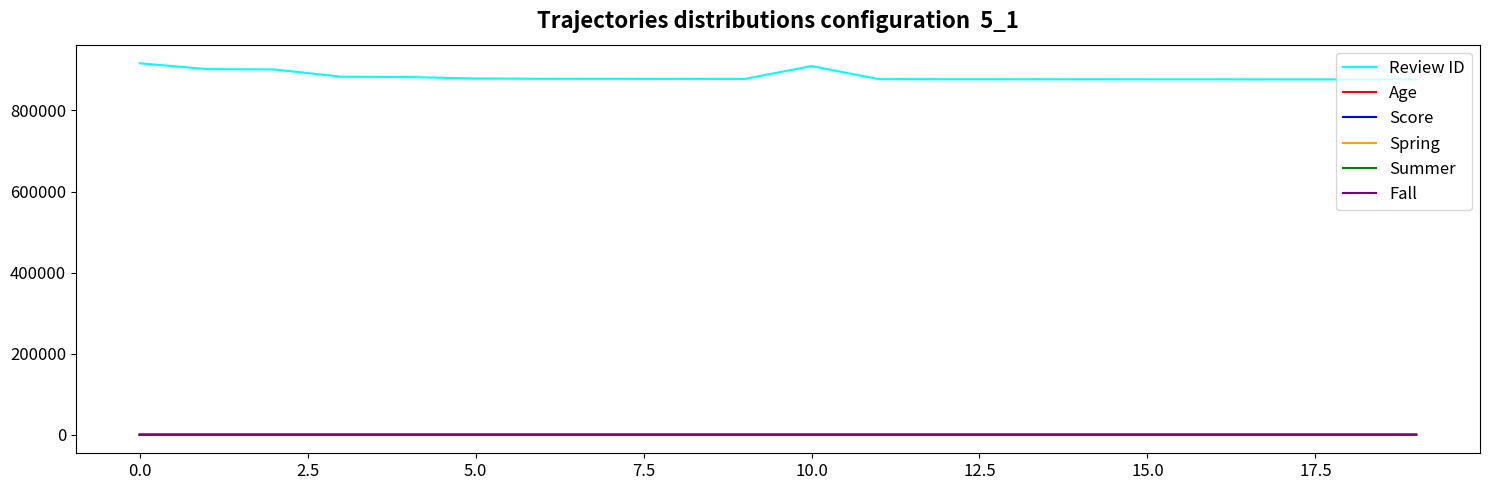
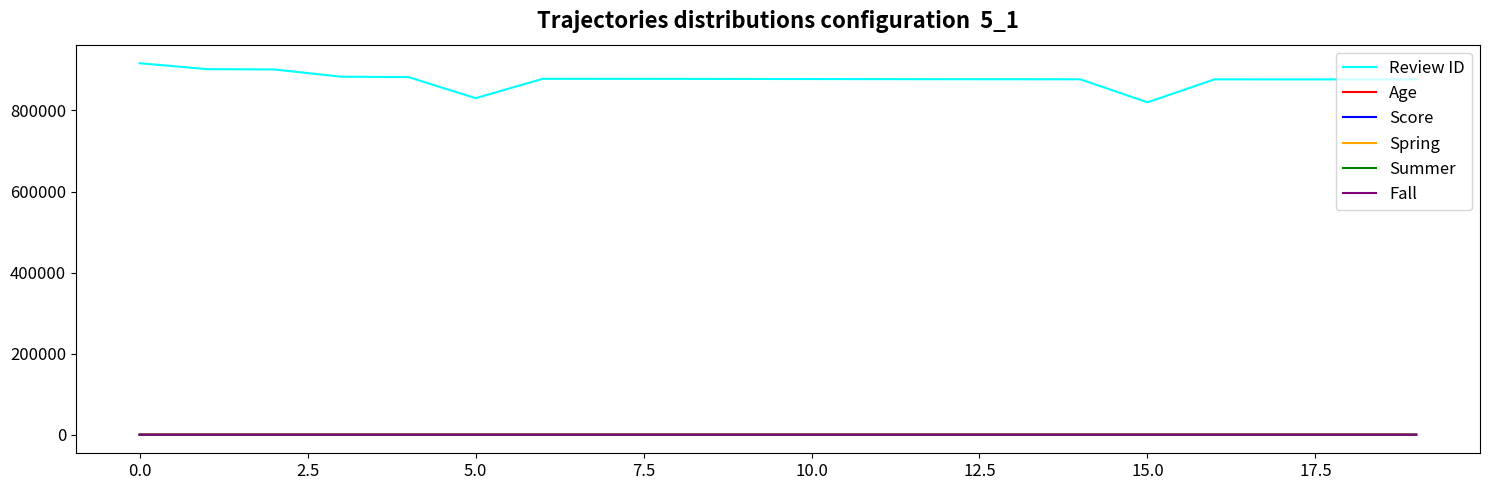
Review ID, 5.0: 880000 -> 830000
Review ID, 10.0: 910000 -> 880000
Review ID, 15.0: 880000 -> 820000
